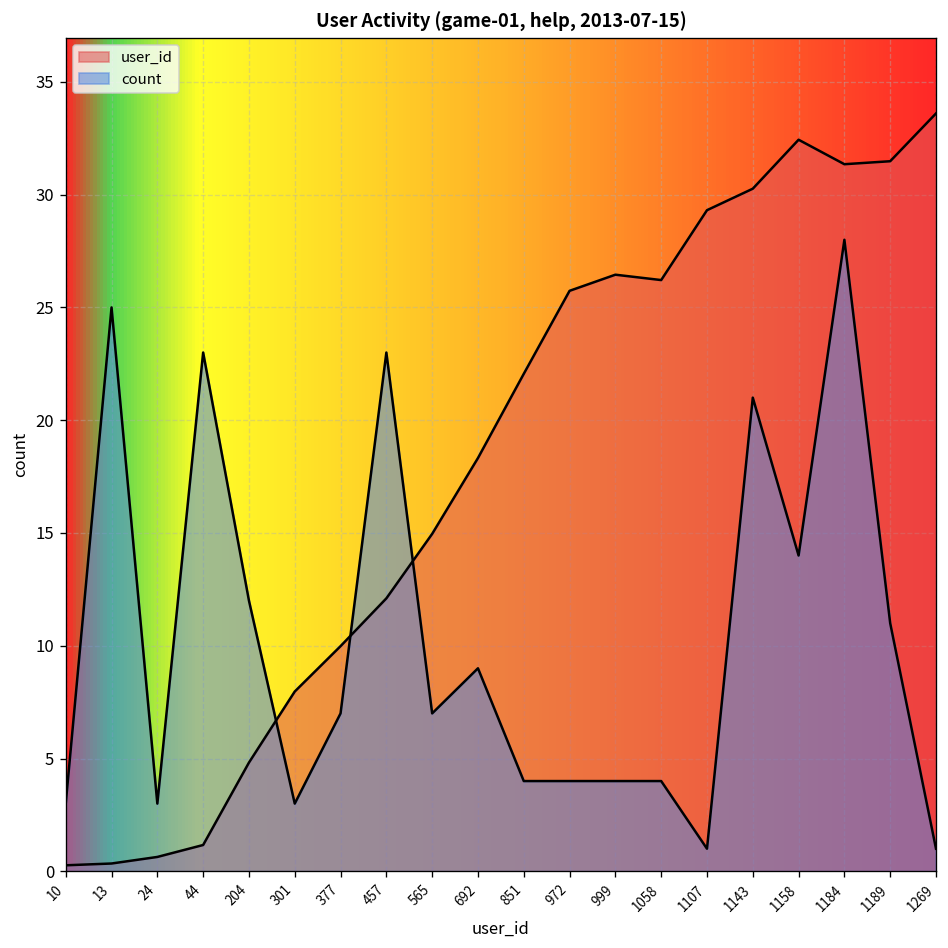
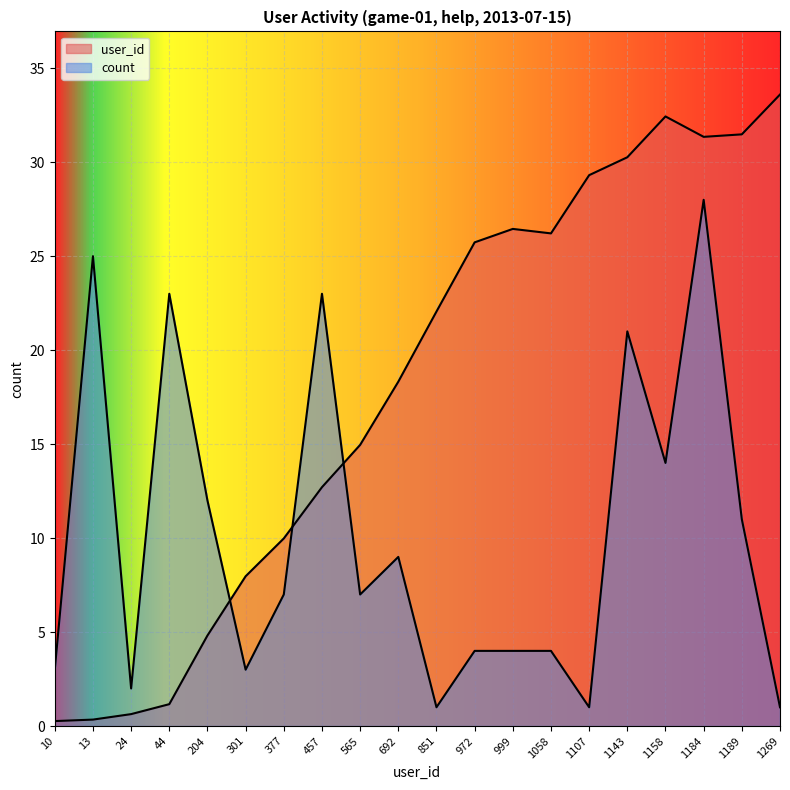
count, 24: 3 -> 2
user_id, 457: 12.1 -> 12.7
count, 851: 4 -> 1
